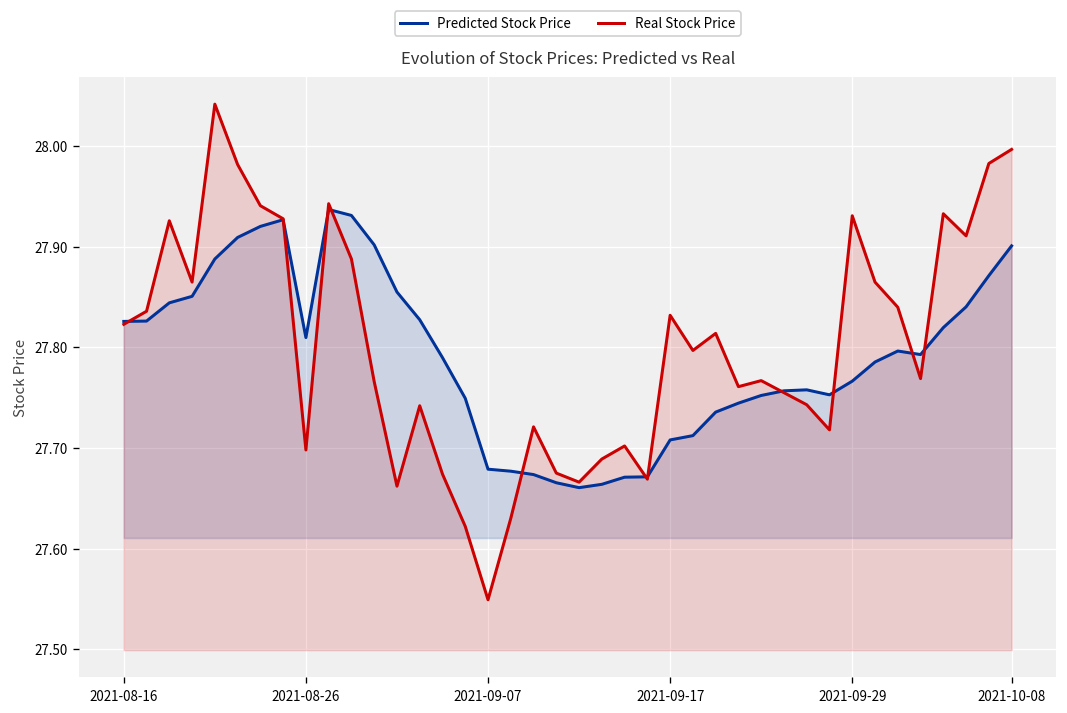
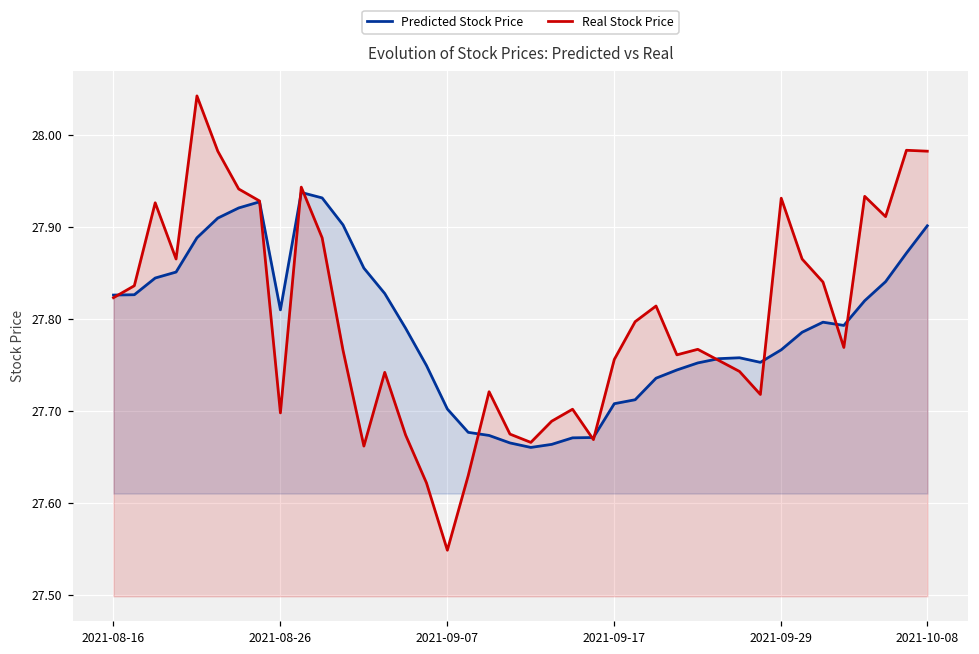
Predicted Stock Price, 2021-09-07: 27.68 -> 27.70
Real Stock Price, 2021-09-17: 27.83 -> 27.76
Real Stock Price, 2021-10-08: 28.00 -> 27.98
